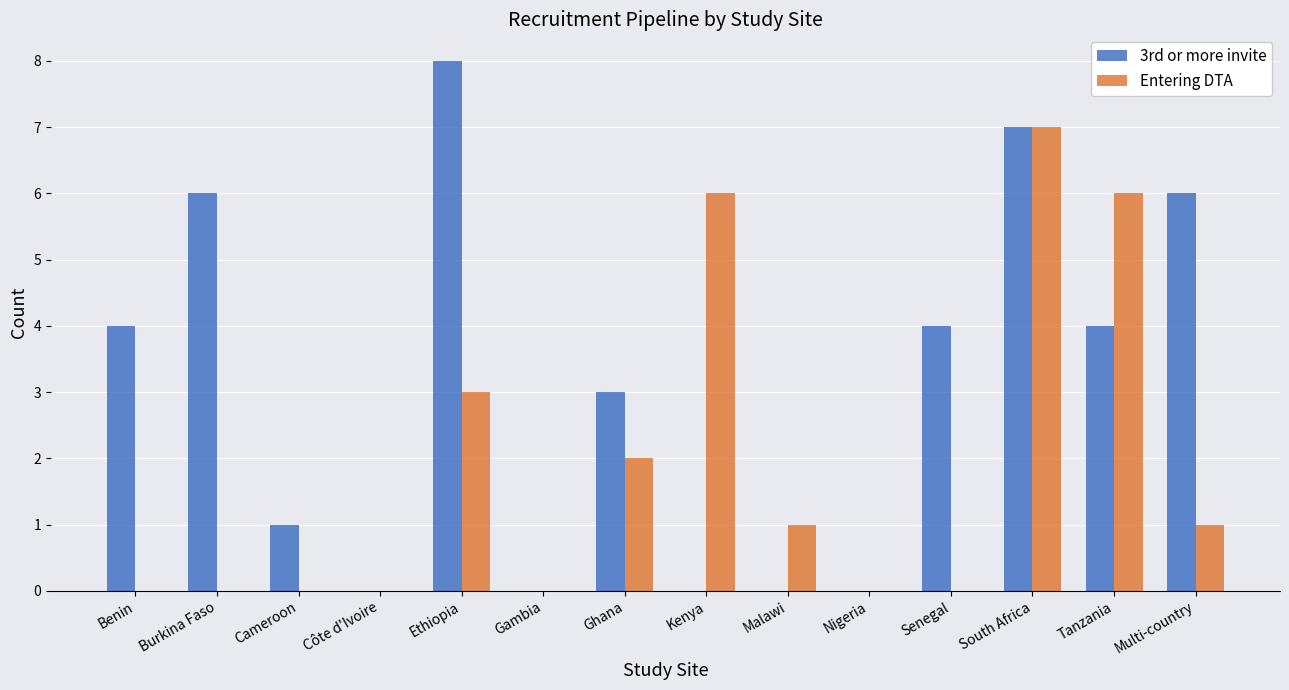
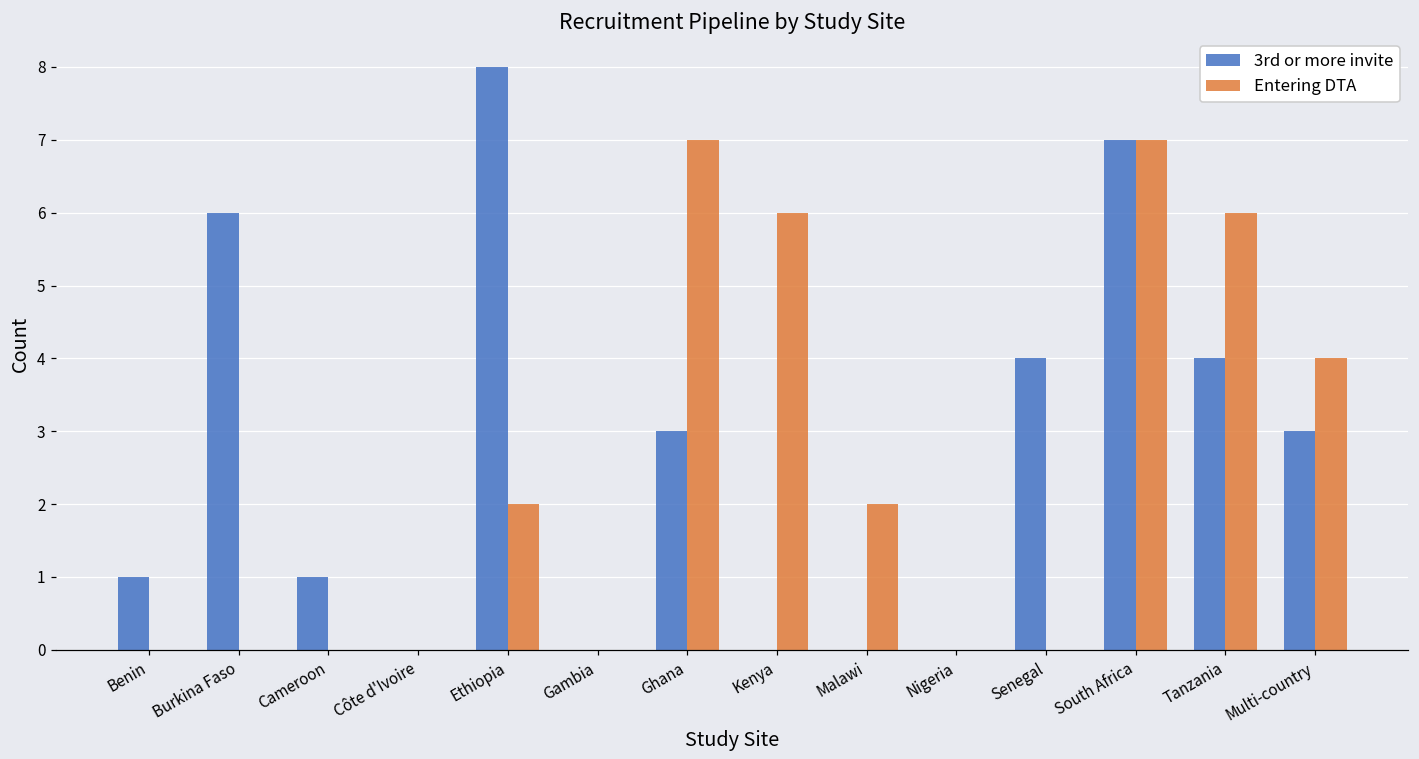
3rd or more invite, Benin: 4 -> 1
Entering DTA, Ethiopia: 3 -> 2
Entering DTA, Ghana: 2 -> 7
Entering DTA, Malawi: 1 -> 2
3rd or more invite, Multi-country: 6 -> 3
Entering DTA, Multi-country: 1 -> 4
